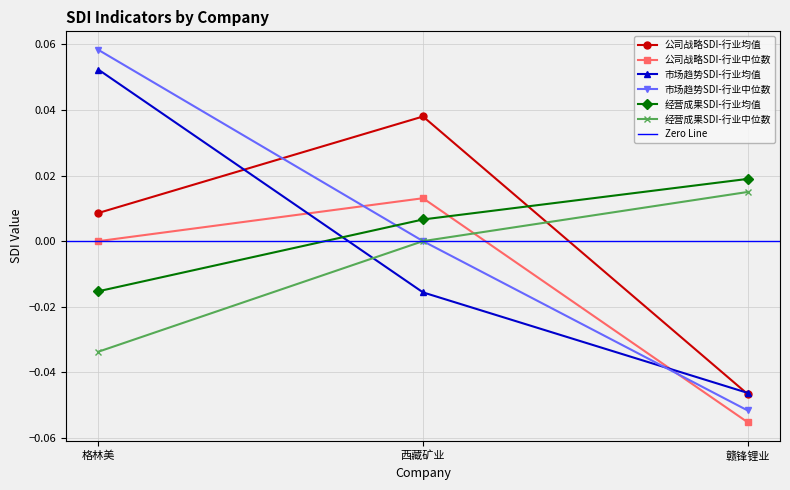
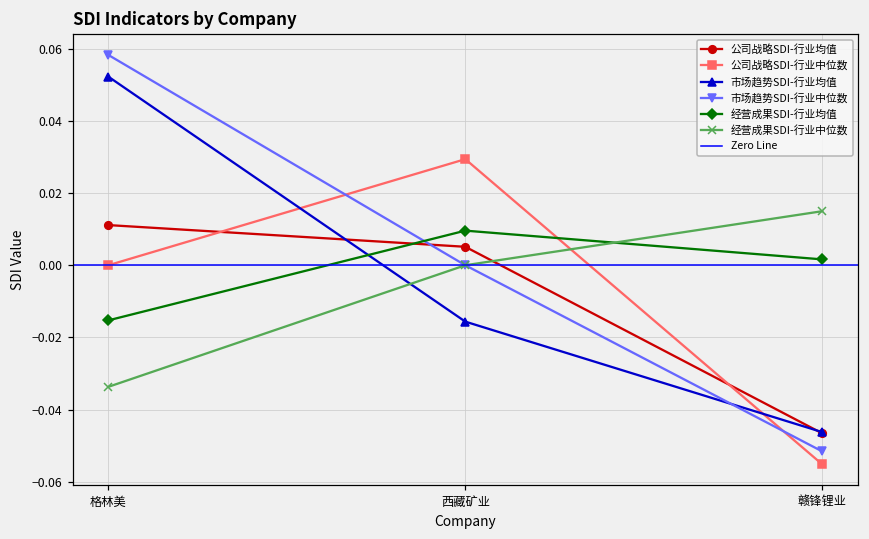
公司战略SDI-行业均值, 格林美: 0.009 -> 0.011
公司战略SDI-行业均值, 西藏矿业: 0.038 -> 0.005
公司战略SDI-行业中位数, 西藏矿业: 0.013 -> 0.029
经营成果SDI-行业均值, 西藏矿业: 0.007 -> 0.010
经营成果SDI-行业均值, 赣锋锂业: 0.019 -> 0.002
